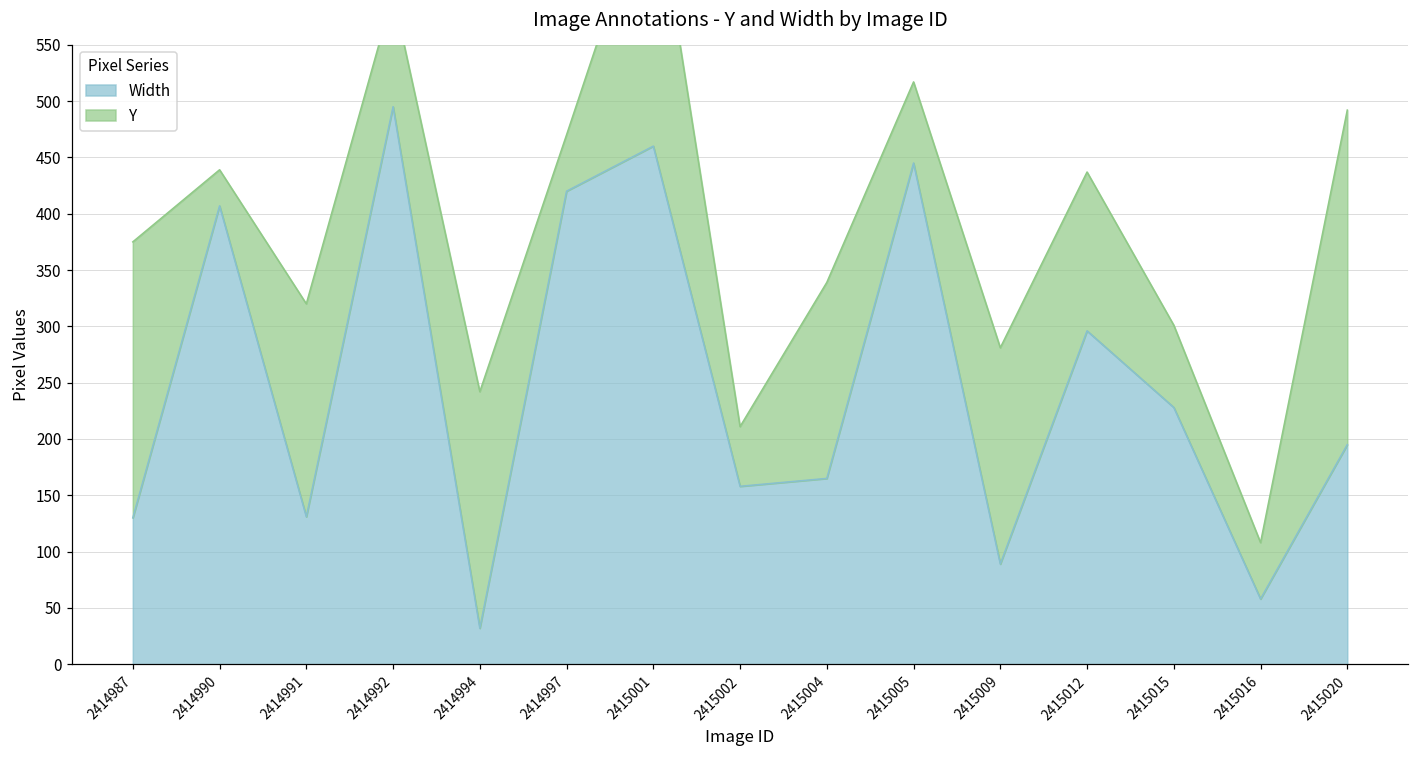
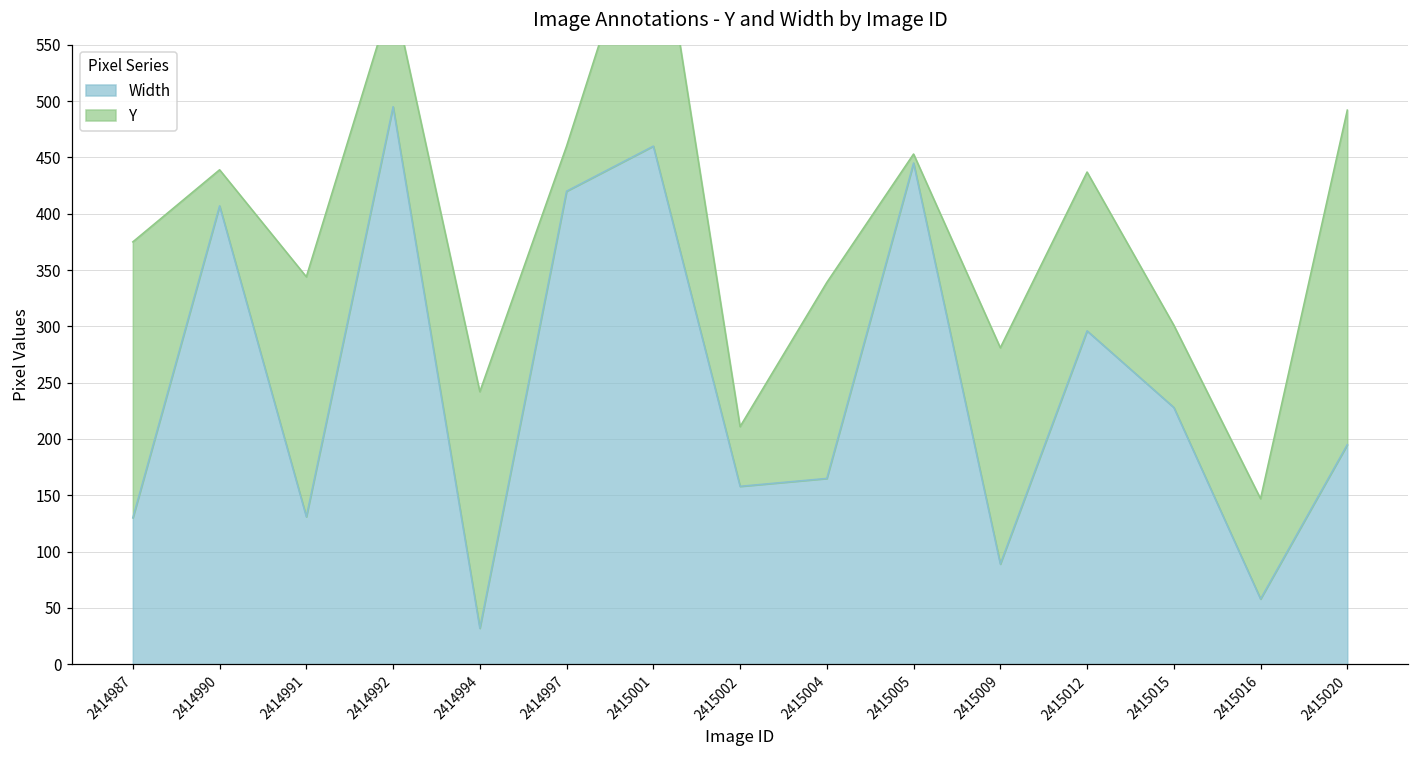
Y, 2414991: 189 -> 213
Y, 2414997: 50 -> 40
Y, 2415005: 72 -> 8
Y, 2415016: 50 -> 89
